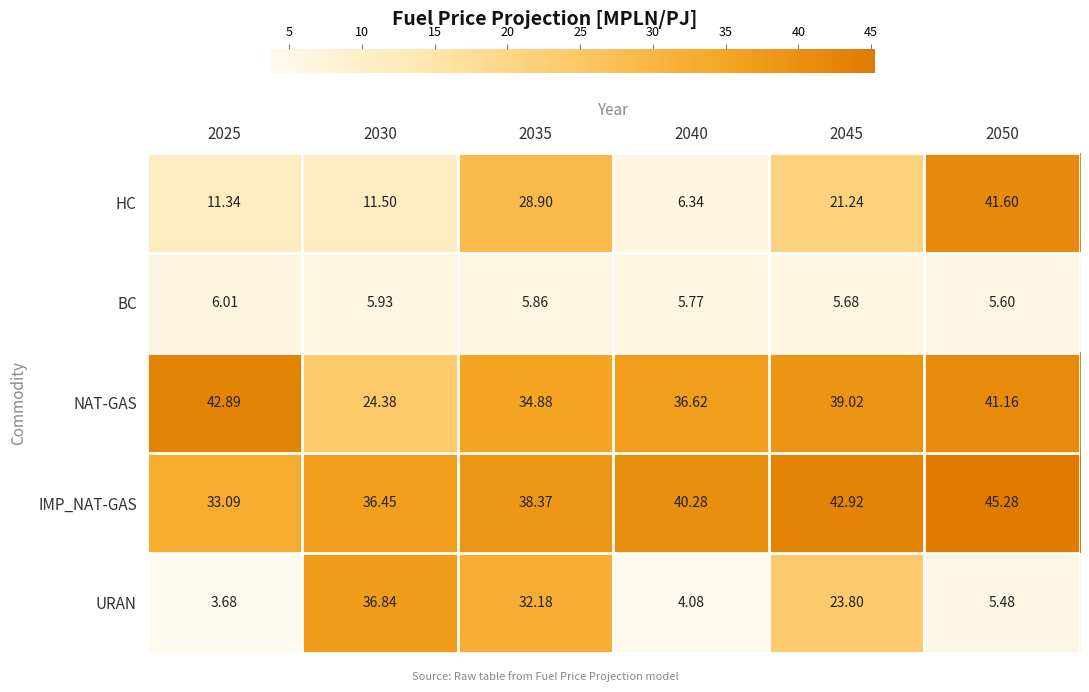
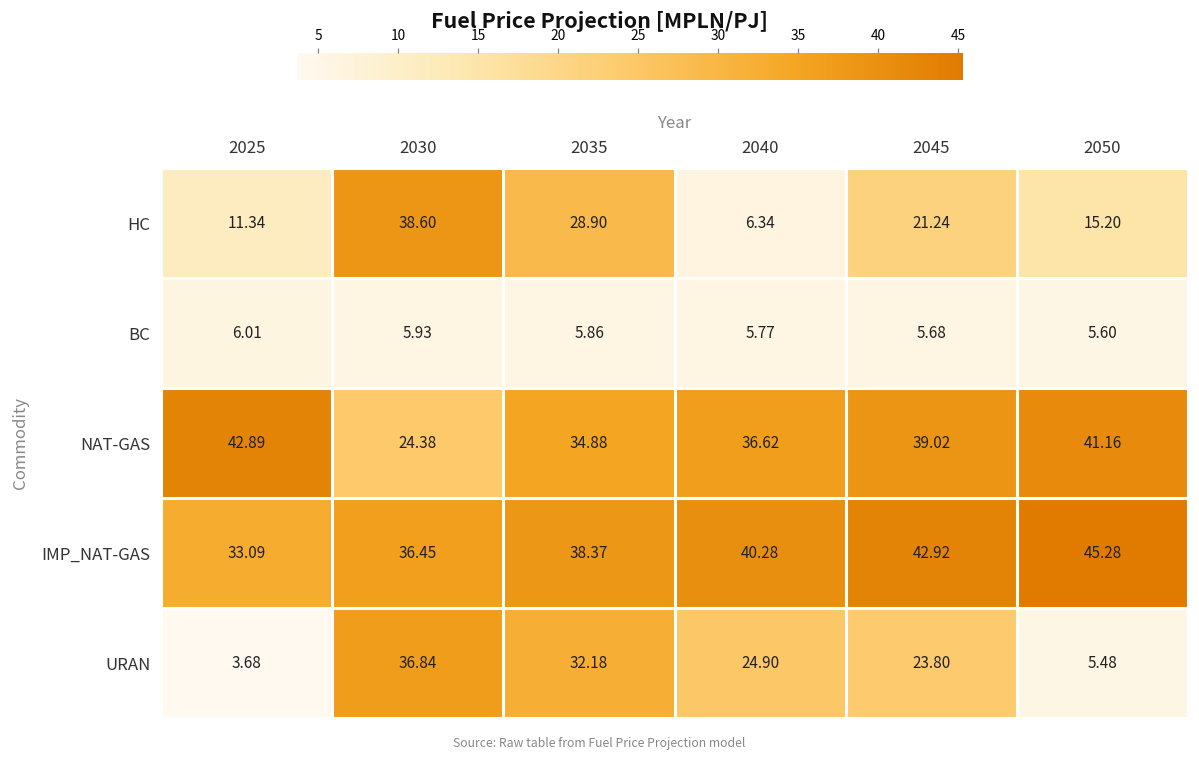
HC, 2030: 11.50 -> 38.60
HC, 2050: 41.60 -> 15.20
URAN, 2040: 4.08 -> 24.90
